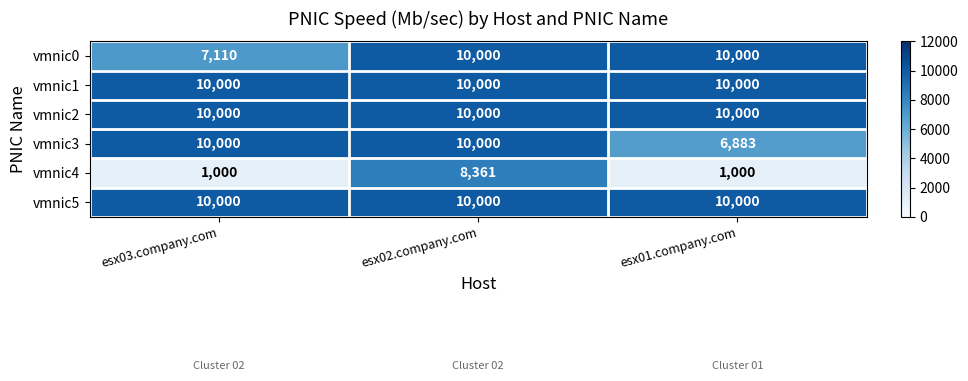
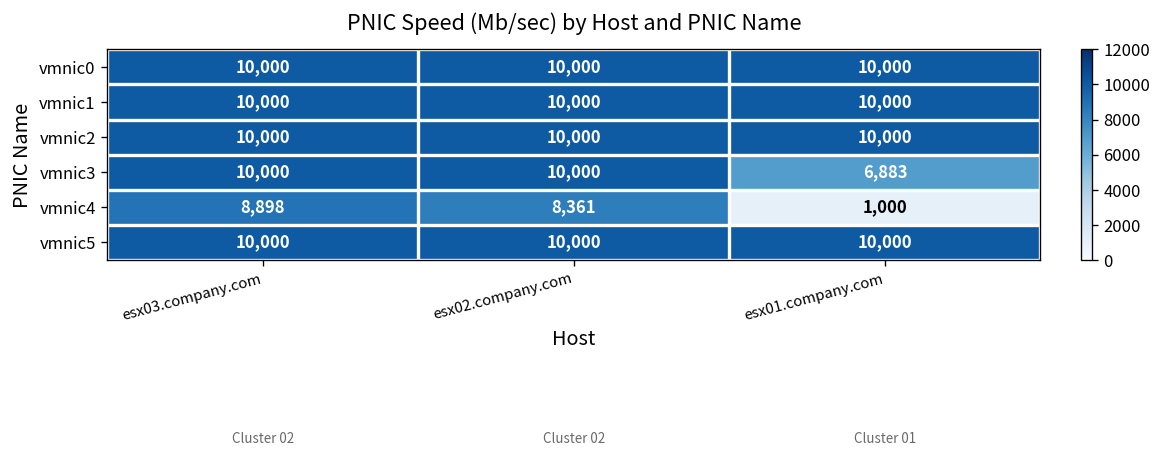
vmnic0, esx03.company.com: 7,110 -> 10,000
vmnic4, esx03.company.com: 1,000 -> 8,898
